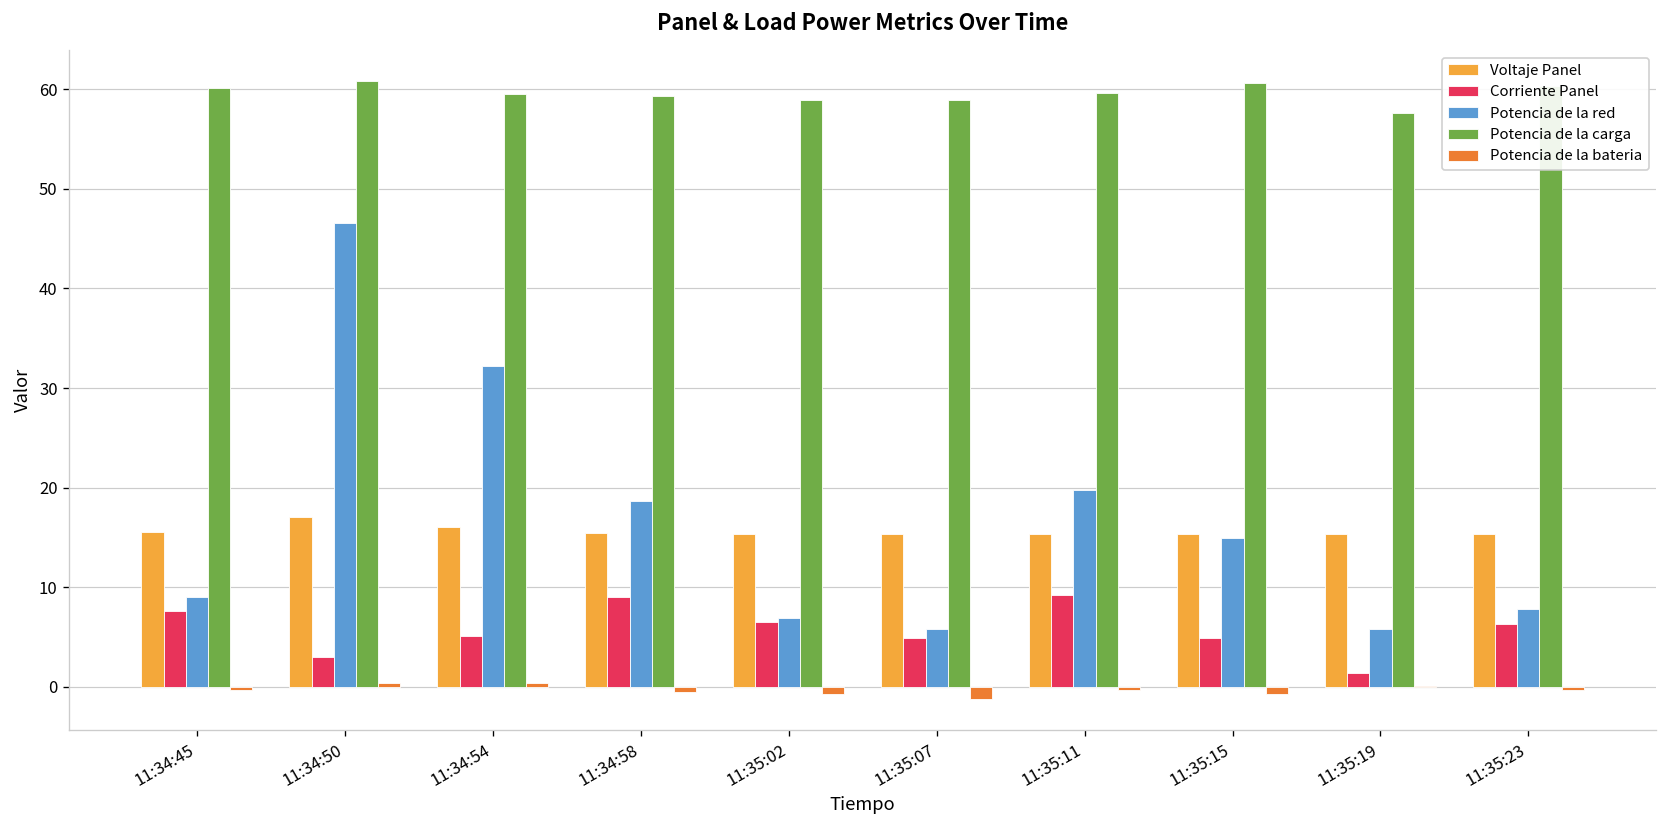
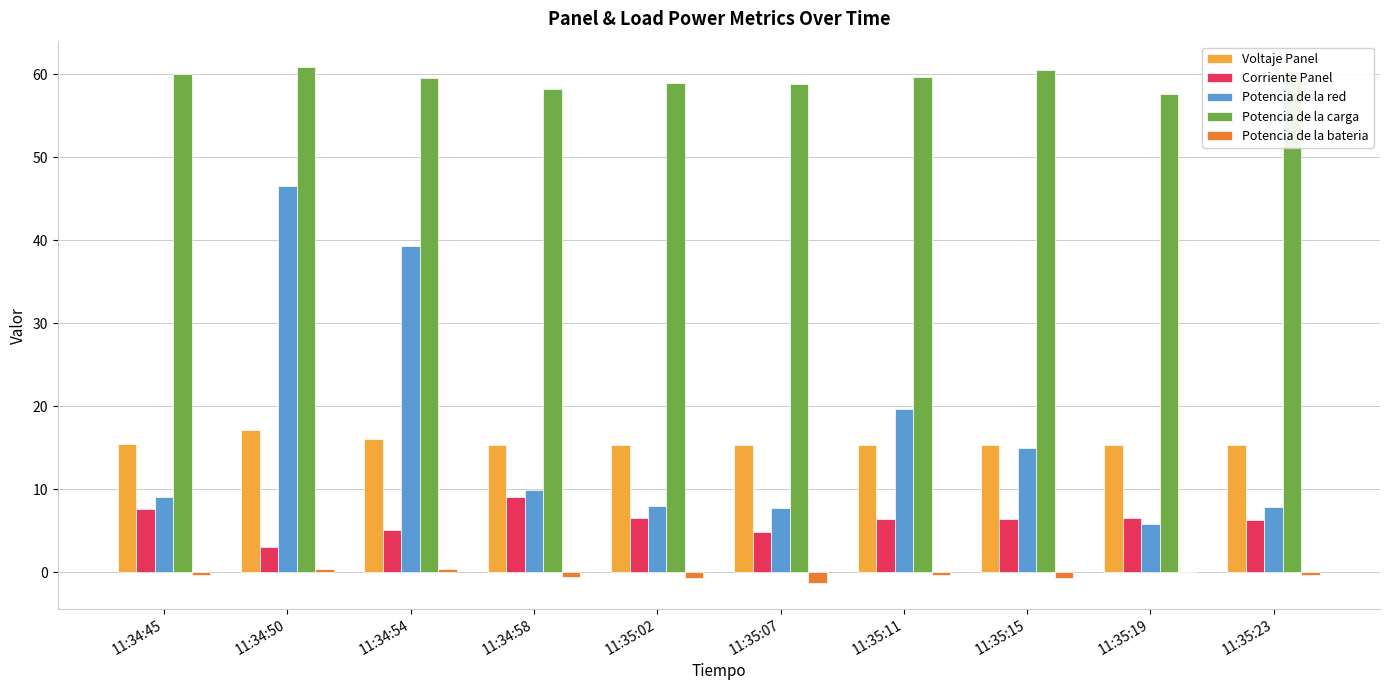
Potencia de la red, 11:34:54: 32 -> 39
Potencia de la red, 11:34:58: 19 -> 10
Potencia de la carga, 11:34:58: 59 -> 58
Potencia de la red, 11:35:02: 7 -> 8
Potencia de la red, 11:35:07: 6 -> 8
Corriente Panel, 11:35:11: 9 -> 6
Corriente Panel, 11:35:15: 5 -> 6
Corriente Panel, 11:35:19: 1 -> 6
